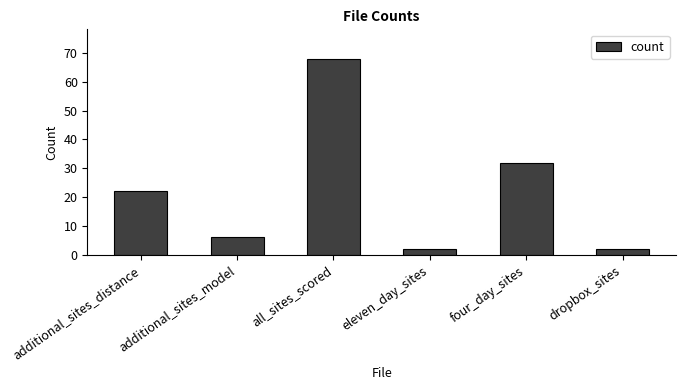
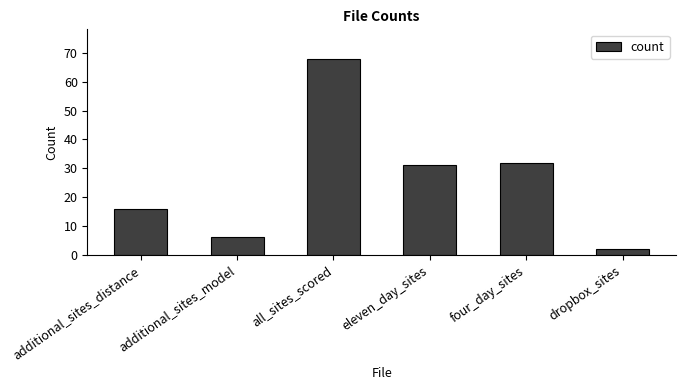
additional_sites_distance: 22 -> 16
eleven_day_sites: 2 -> 31
